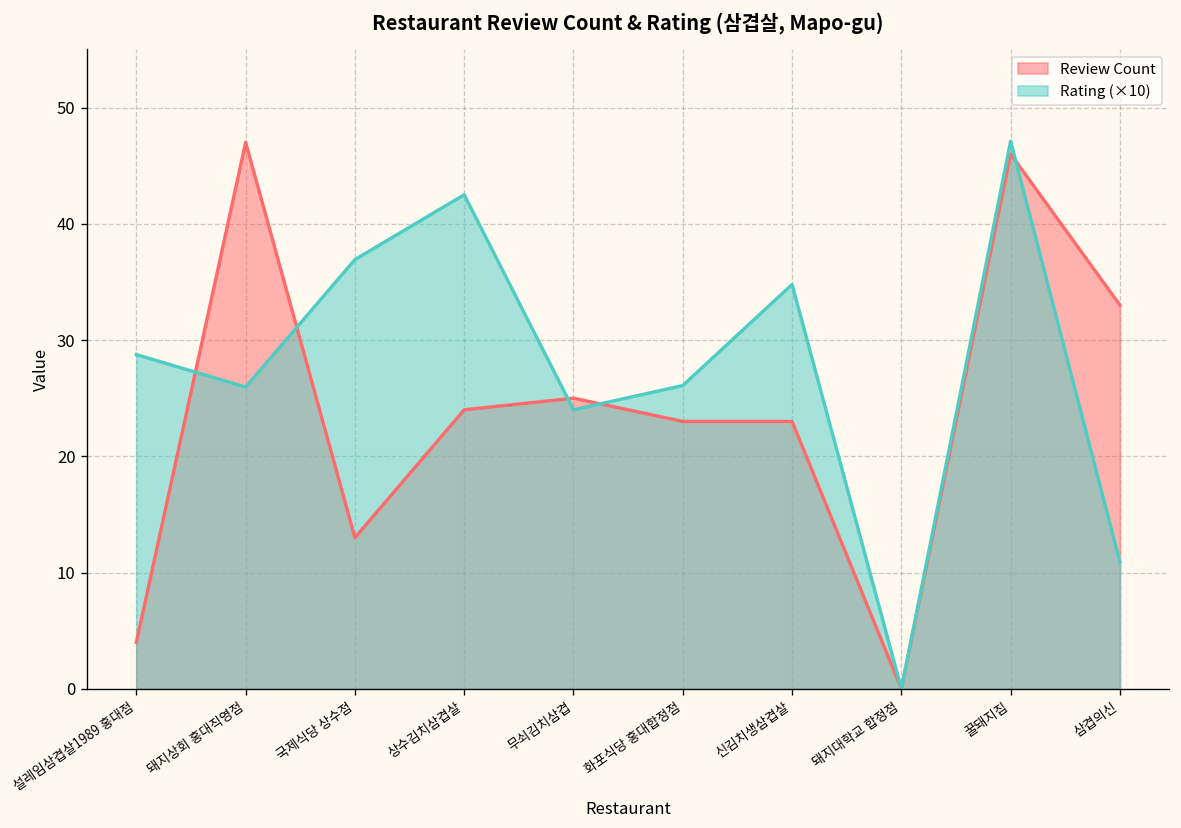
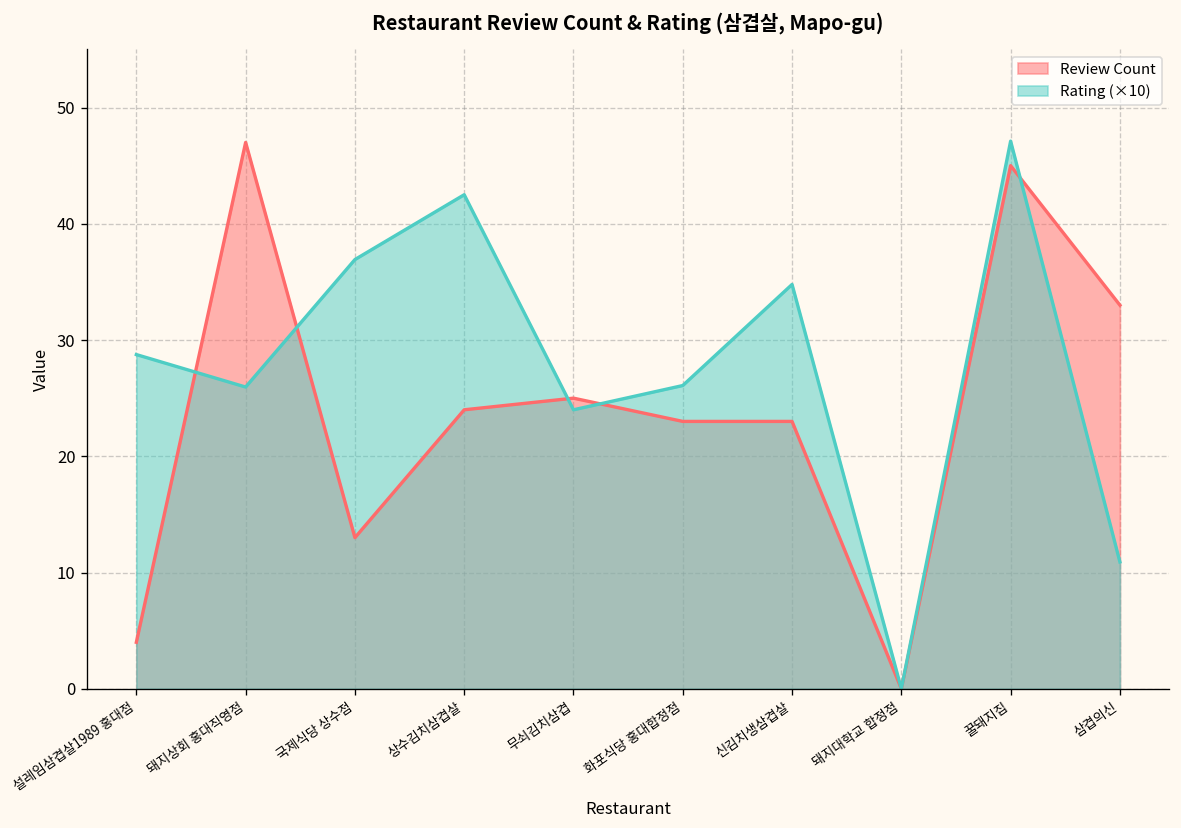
Review Count, 꿀돼지집: 46 -> 45
